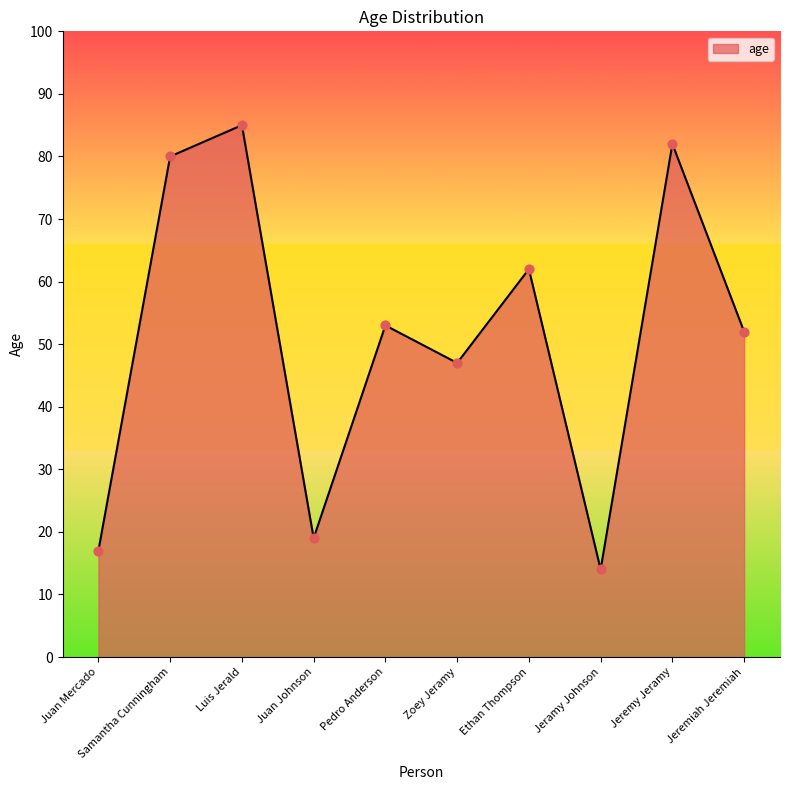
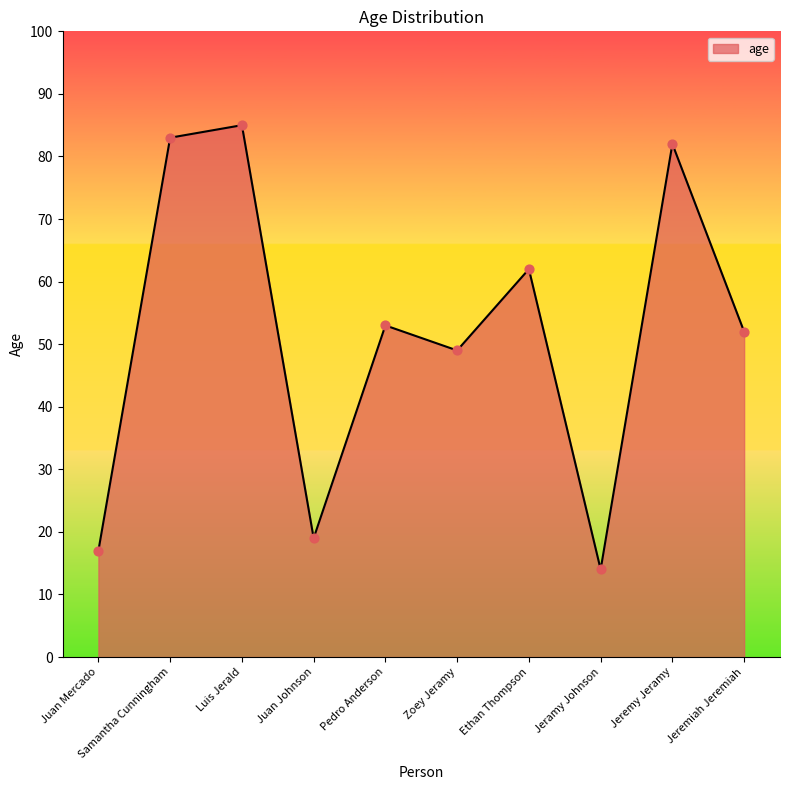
Samantha Cunningham: 80 -> 83
Zoey Jeramy: 47 -> 49
